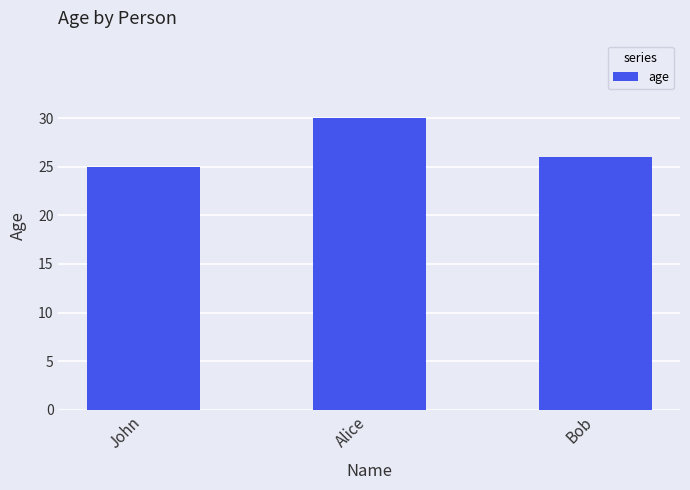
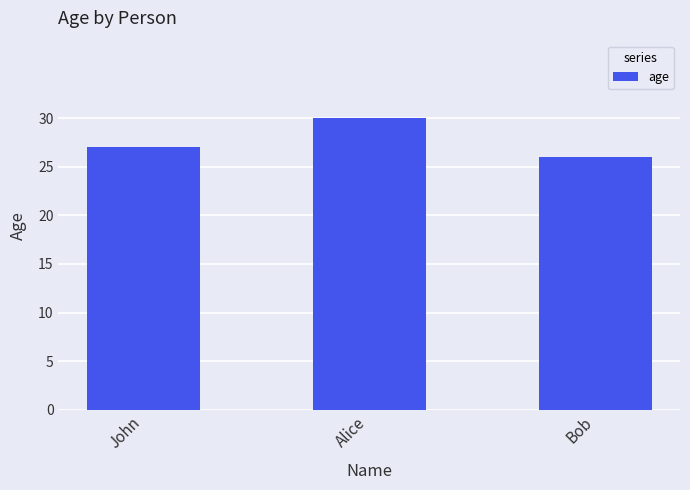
John: 25 -> 27
